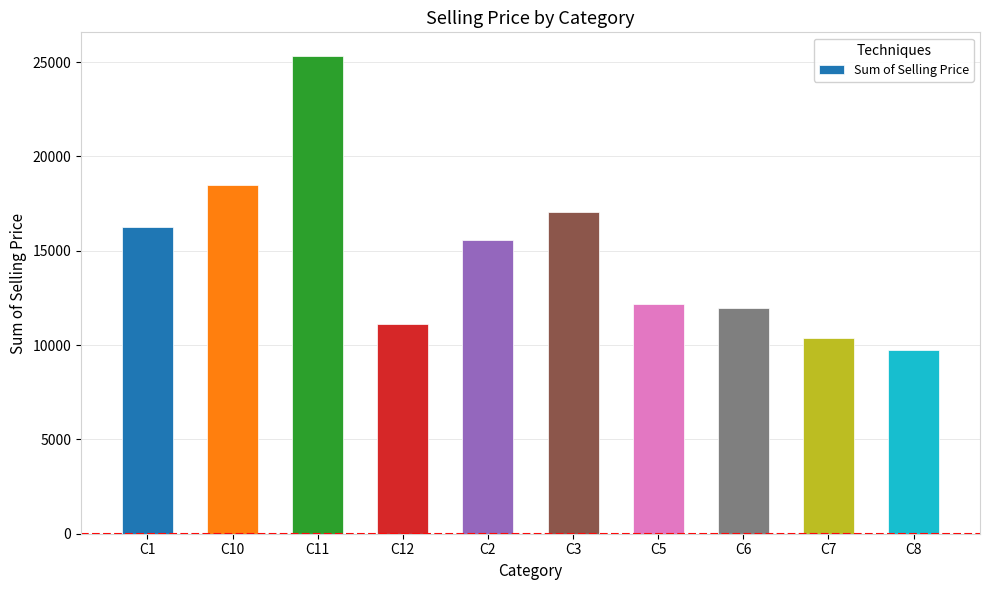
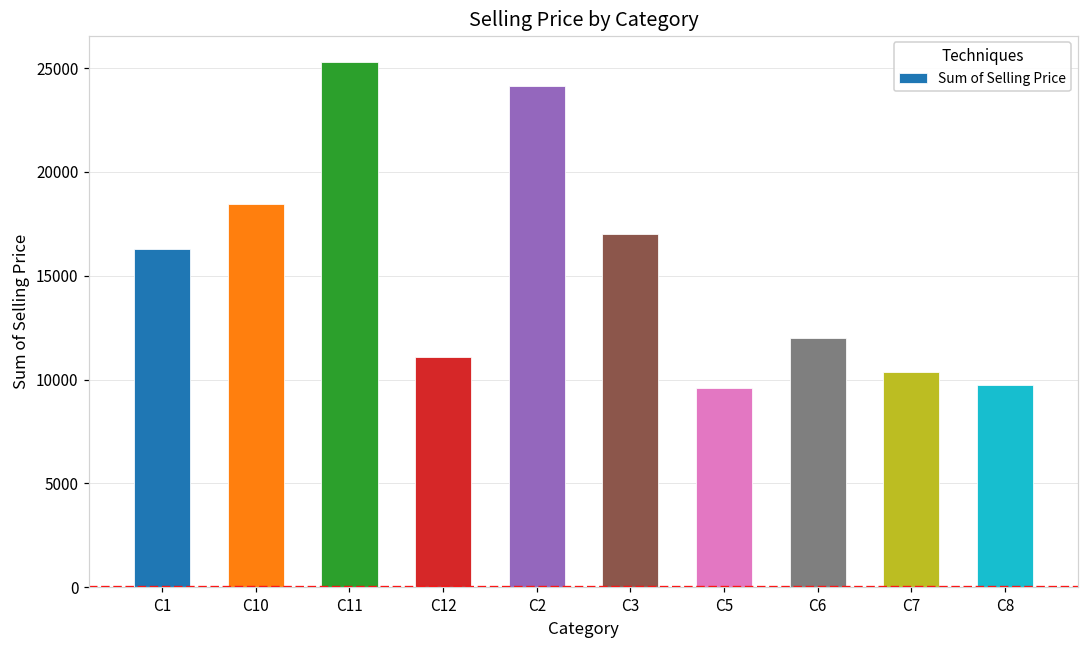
C2: 15600 -> 24200
C5: 12100 -> 9600
